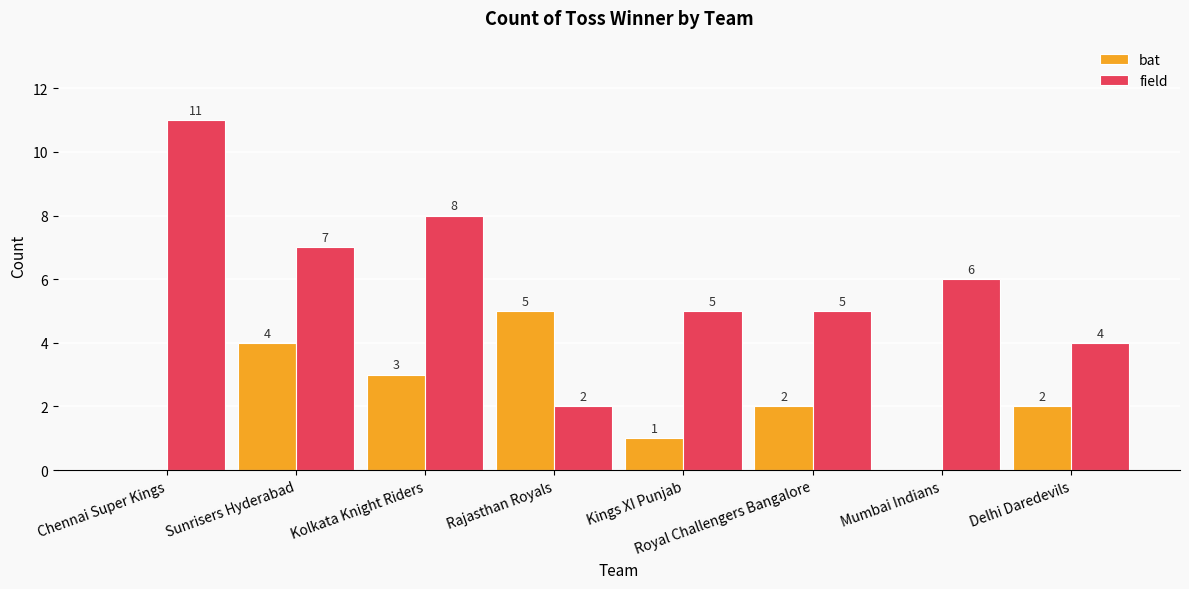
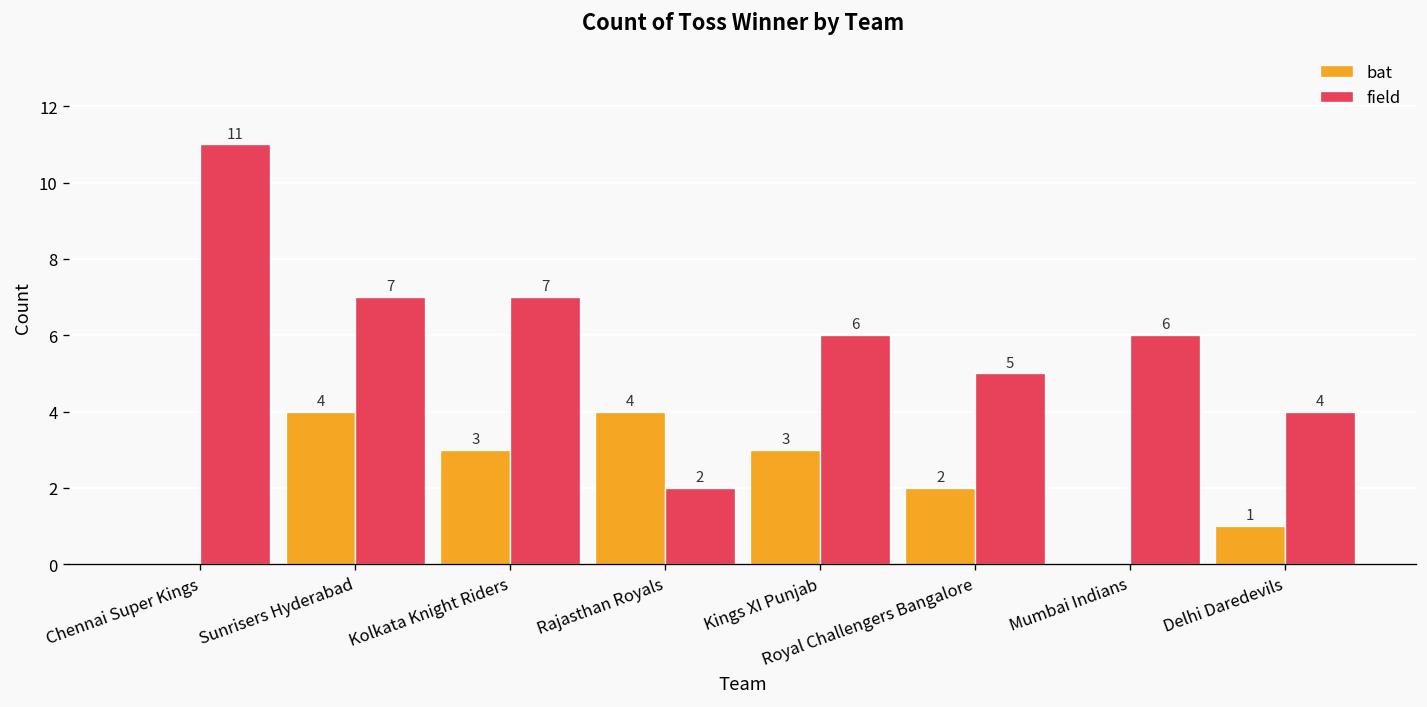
field, Kolkata Knight Riders: 8 -> 7
bat, Rajasthan Royals: 5 -> 4
bat, Kings XI Punjab: 1 -> 3
field, Kings XI Punjab: 5 -> 6
bat, Delhi Daredevils: 2 -> 1
